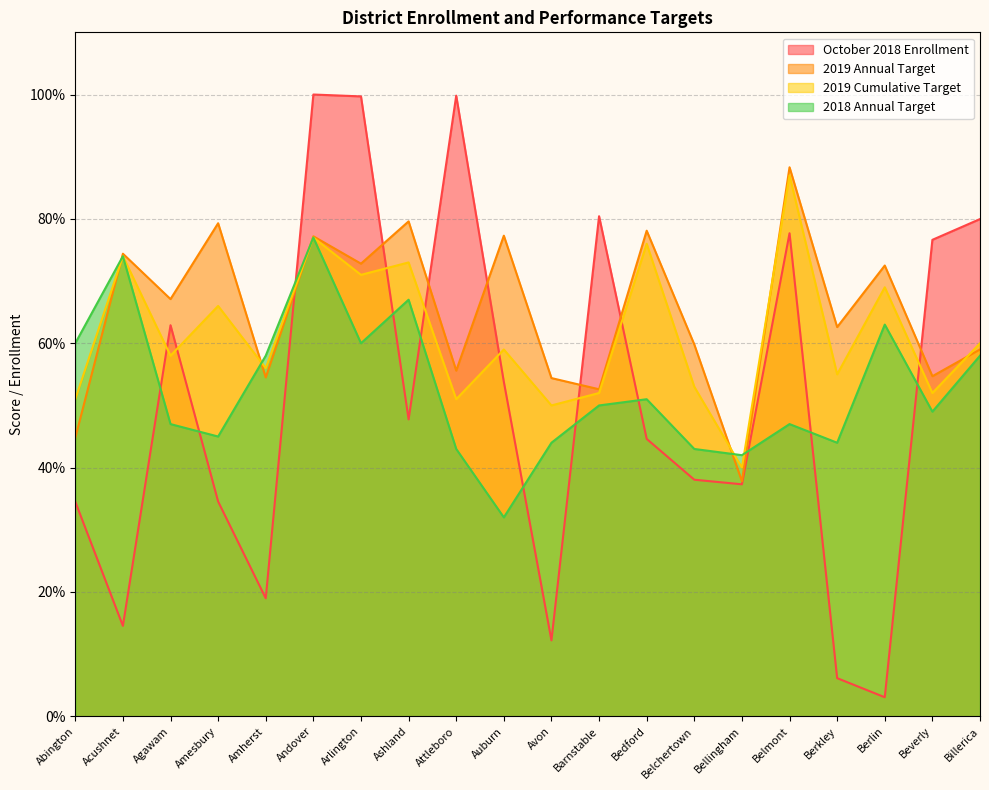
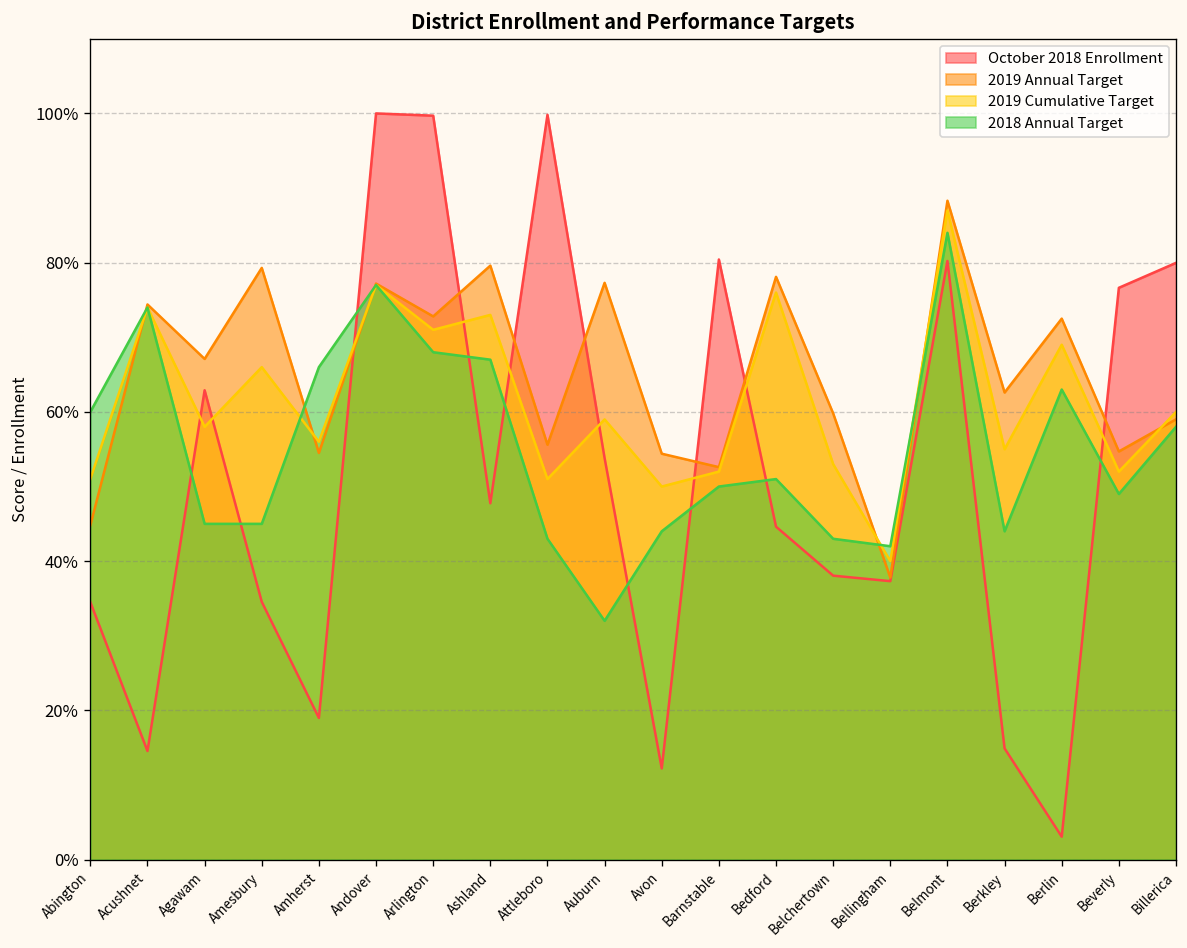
2018 Annual Target, Agawam: 47% -> 45%
2018 Annual Target, Amherst: 58% -> 66%
2018 Annual Target, Arlington: 60% -> 68%
October 2018 Enrollment, Belmont: 78% -> 80%
2018 Annual Target, Belmont: 47% -> 84%
October 2018 Enrollment, Berkley: 6% -> 15%
